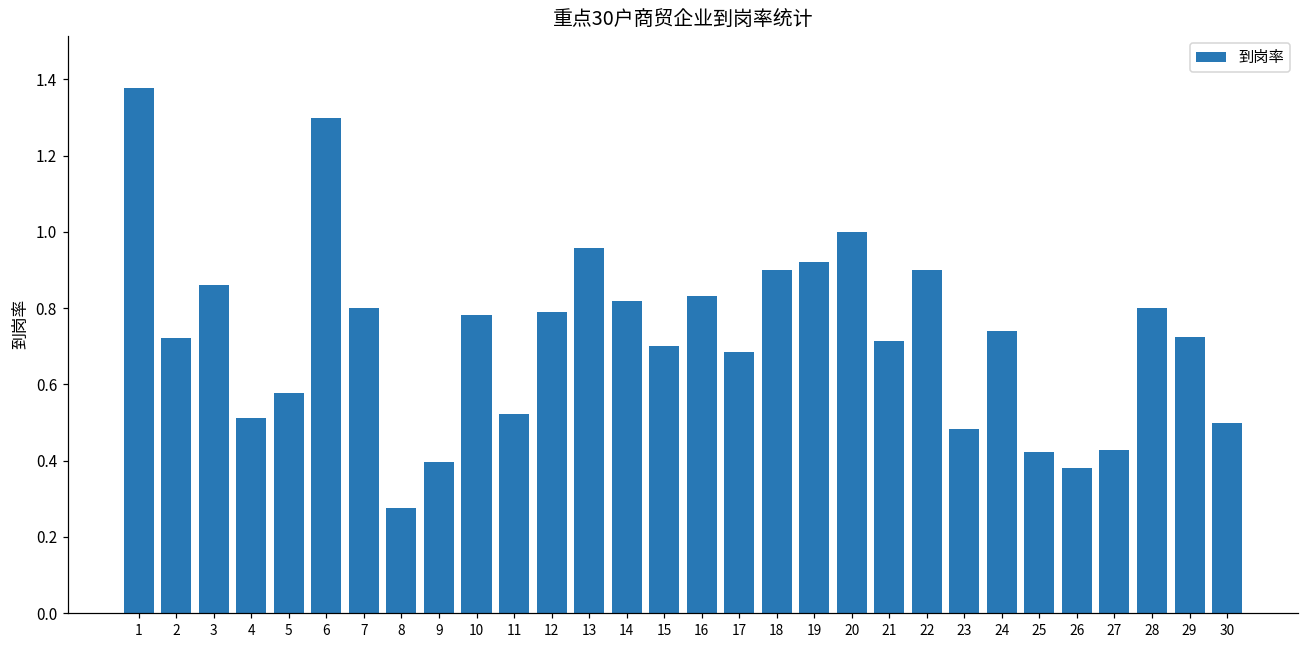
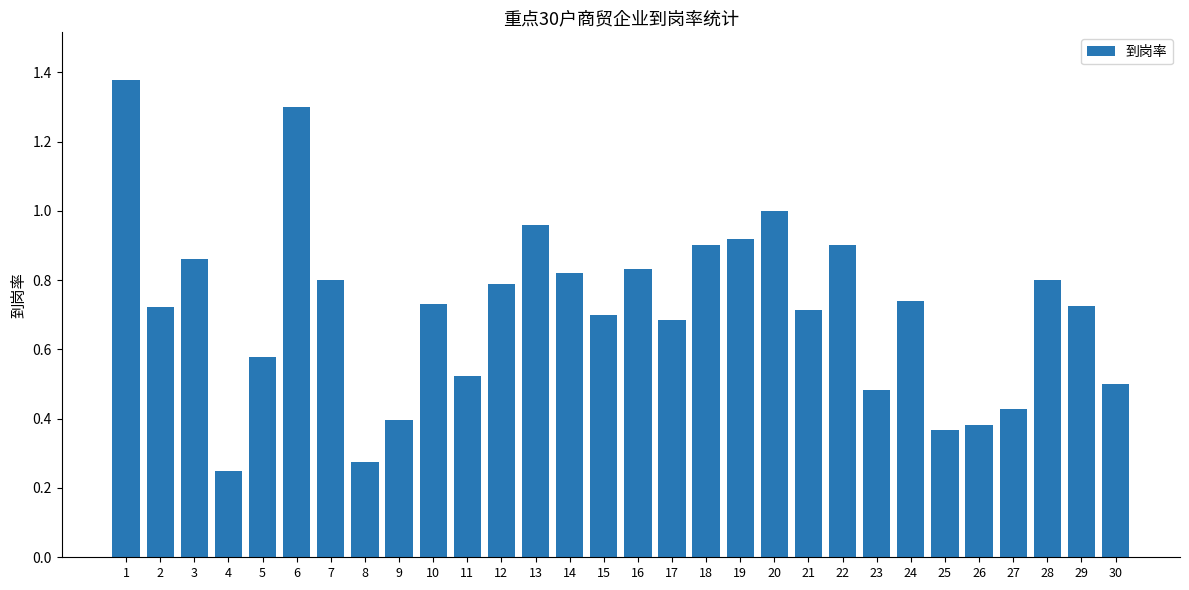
4: 0.51 -> 0.25
10: 0.78 -> 0.73
25: 0.42 -> 0.37
